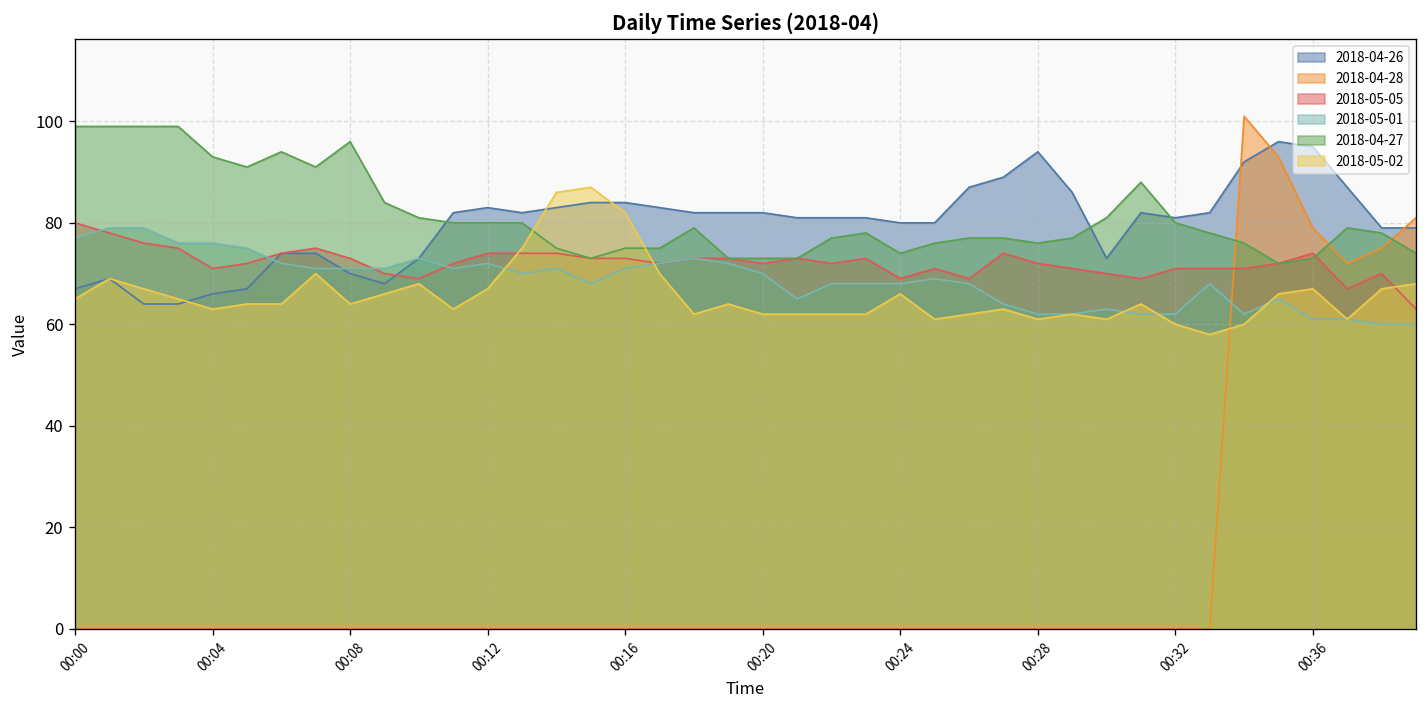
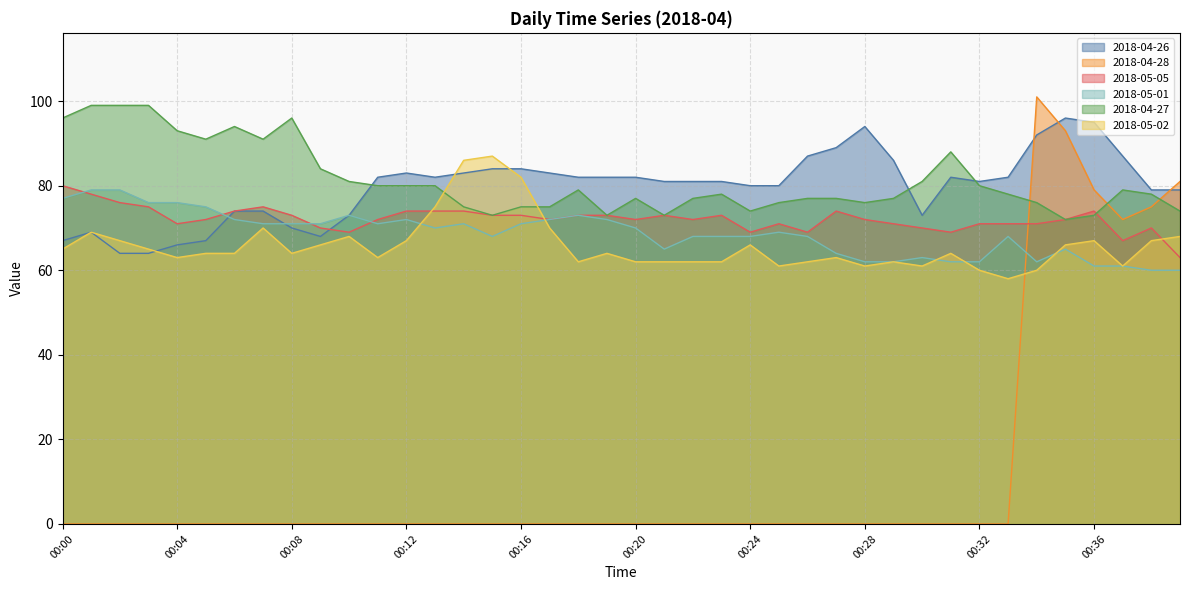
2018-04-27, 00:00: 99 -> 96
2018-04-27, 00:20: 73 -> 77
